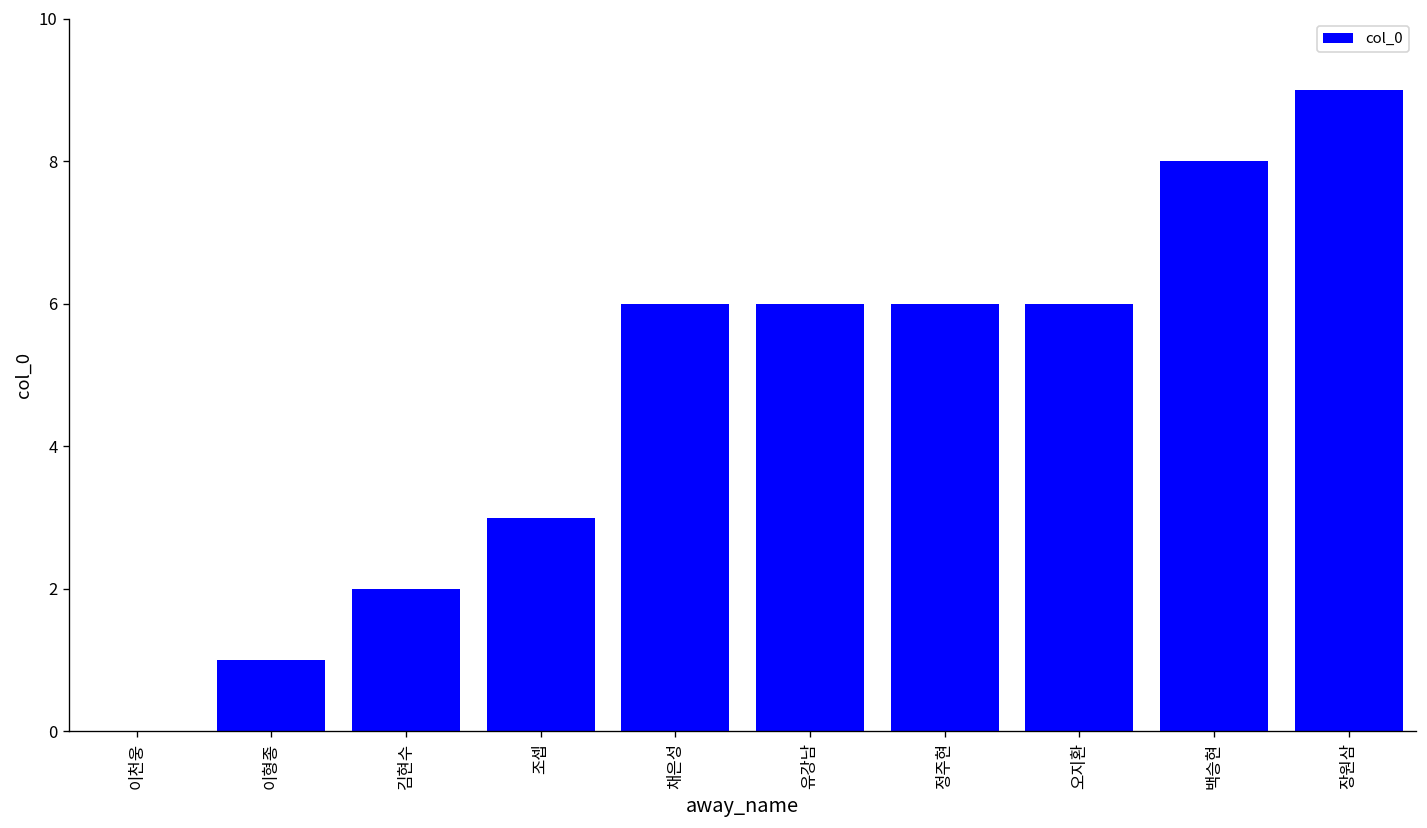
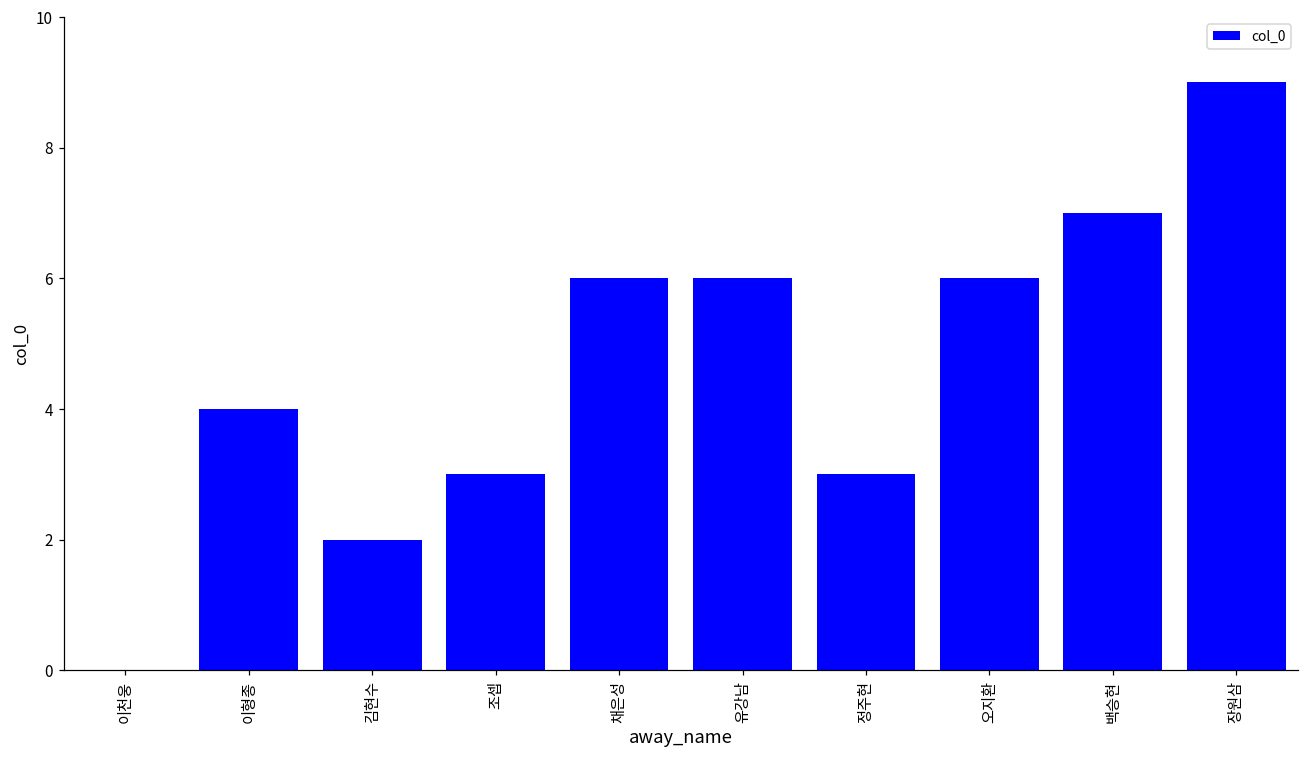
이형종: 1 -> 4
정주현: 6 -> 3
백승현: 8 -> 7
